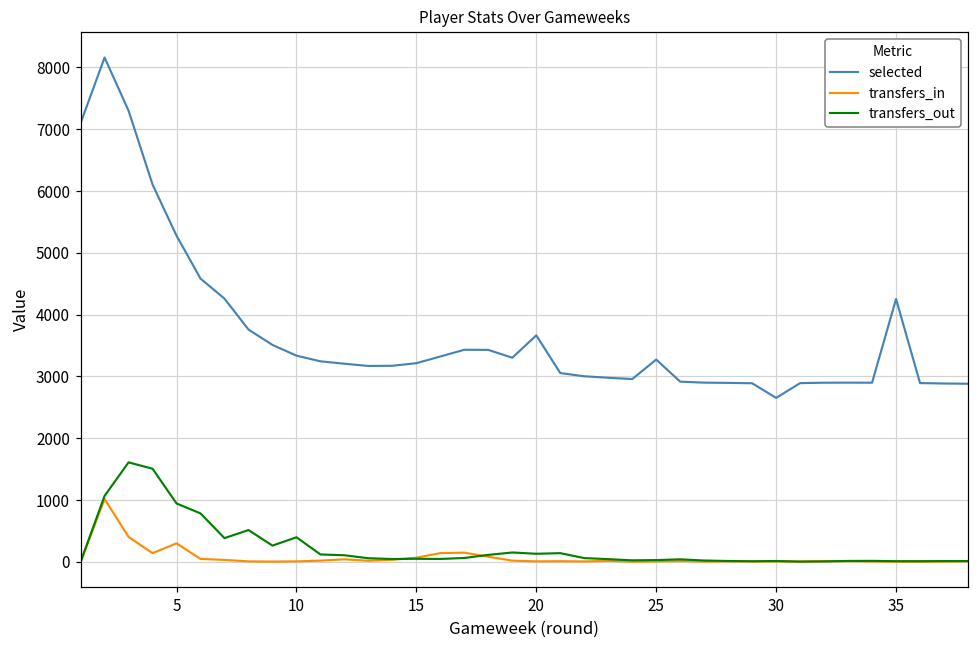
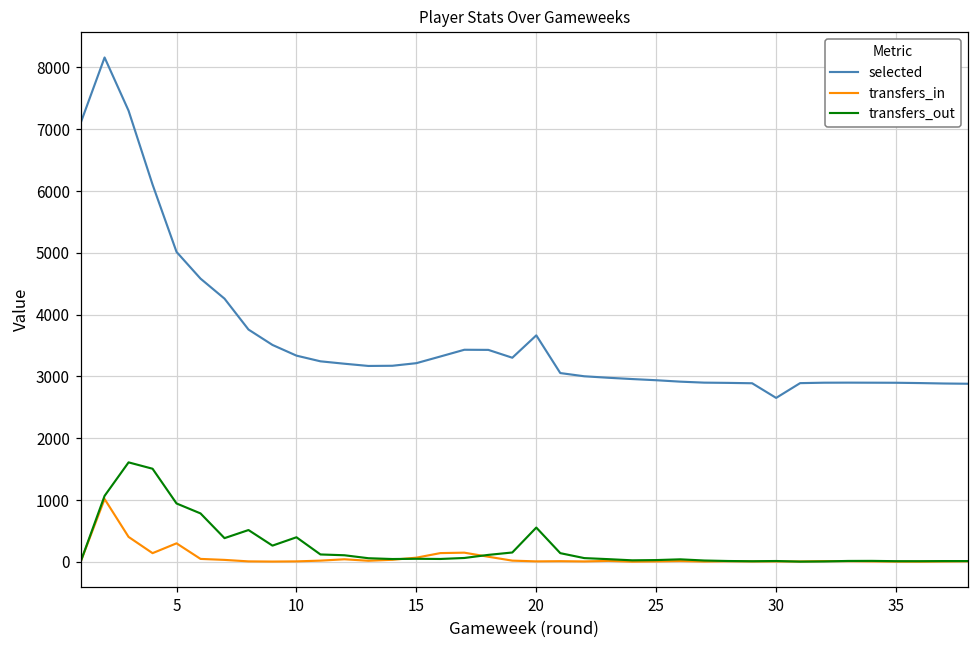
selected, 5: 5300 -> 5000
transfers_out, 20: 100 -> 600
selected, 25: 3300 -> 2900
selected, 35: 4300 -> 2900
